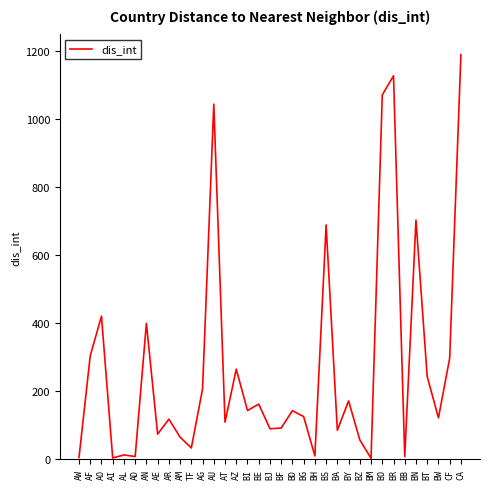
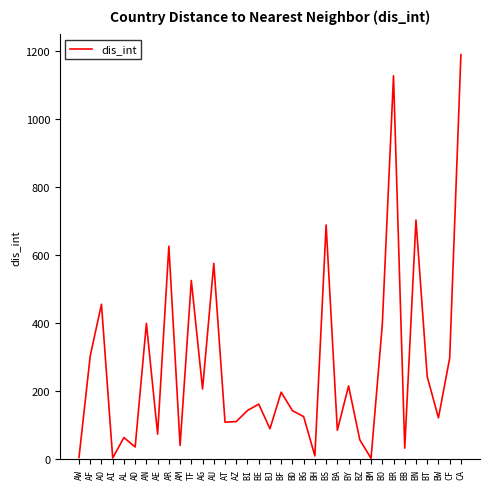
AO: 420 -> 460
AL: 10 -> 60
AD: 10 -> 40
AR: 120 -> 630
AM: 60 -> 40
TF: 30 -> 530
AU: 1040 -> 580
AZ: 260 -> 110
BF: 90 -> 200
BY: 170 -> 220
BO: 1070 -> 390
BB: 10 -> 30
